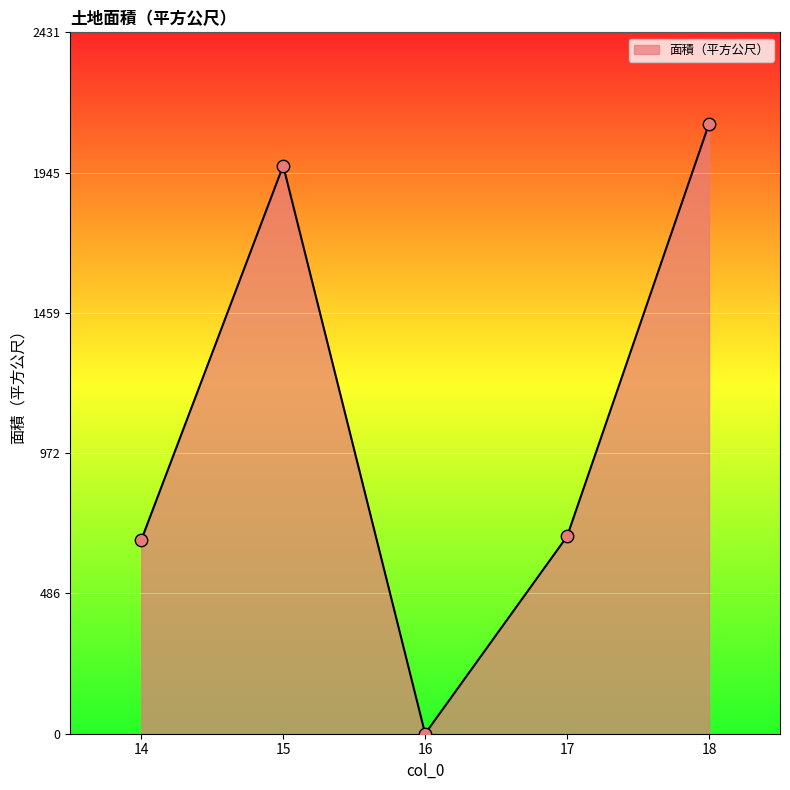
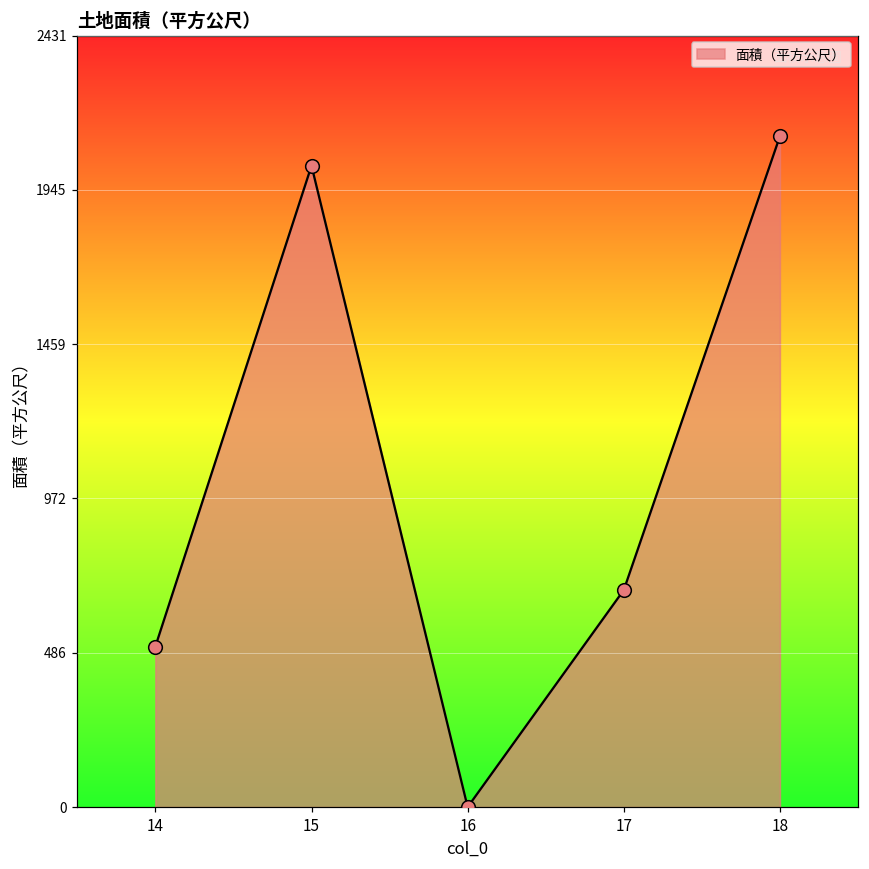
14: 670 -> 510
15: 1970 -> 2020
